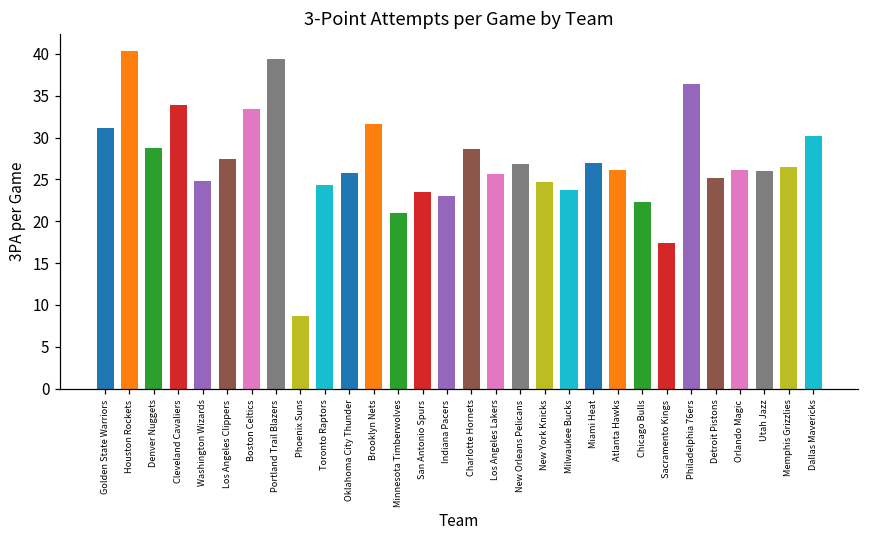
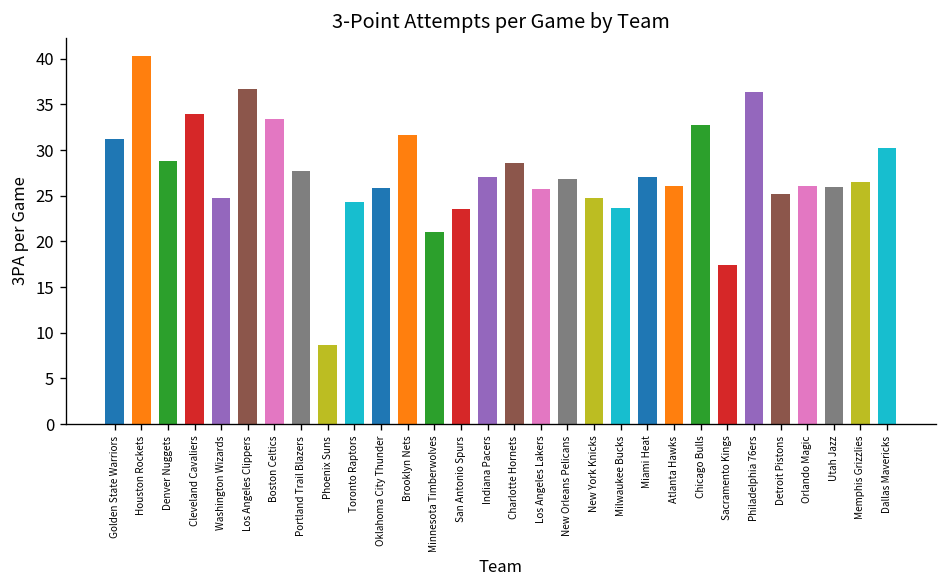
Los Angeles Clippers: 27 -> 37
Portland Trail Blazers: 39 -> 28
Indiana Pacers: 23 -> 27
Chicago Bulls: 22 -> 33
